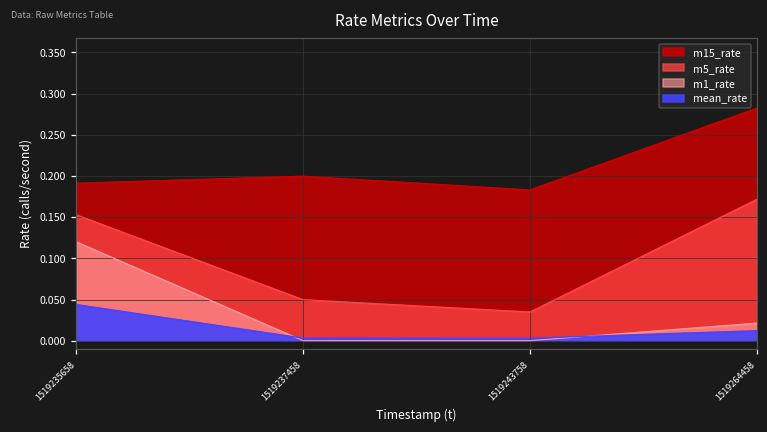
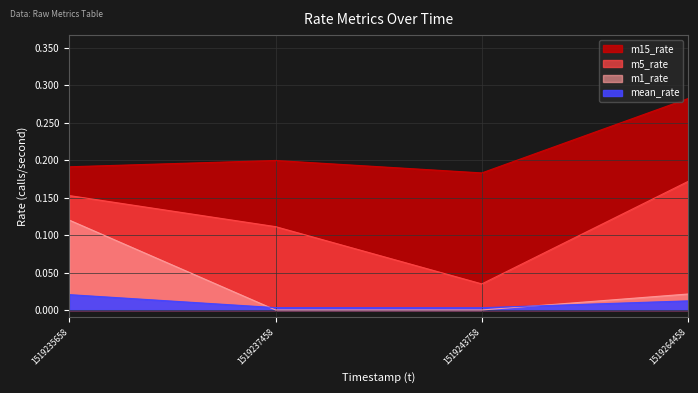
mean_rate, 1519235658: 0.04 -> 0.02
m5_rate, 1519237458: 0.05 -> 0.11
